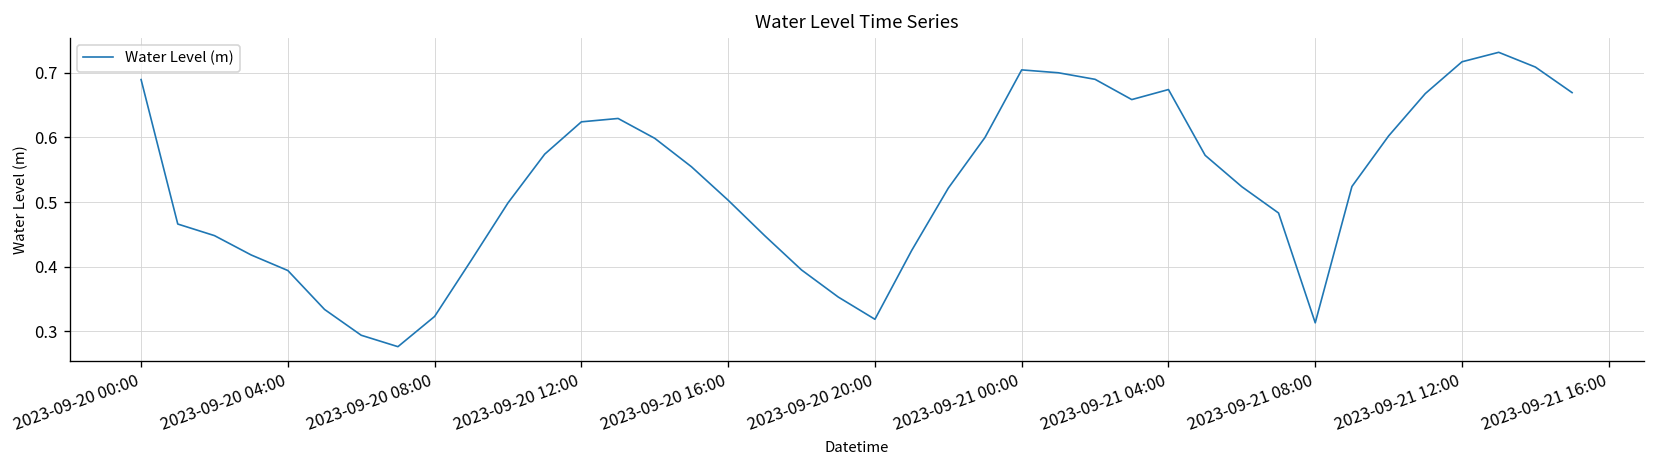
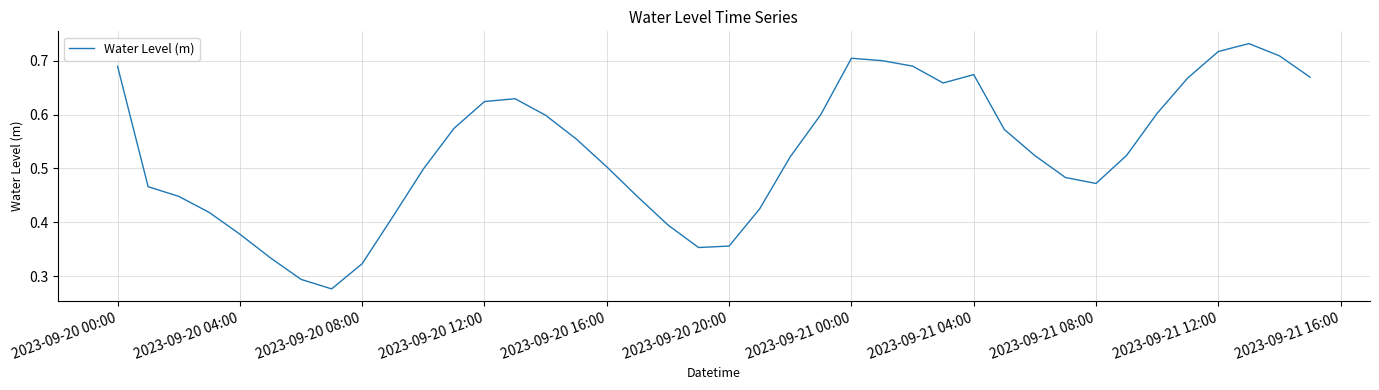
2023-09-20 04:00: 0.39 -> 0.38
2023-09-20 20:00: 0.32 -> 0.36
2023-09-21 08:00: 0.31 -> 0.47
